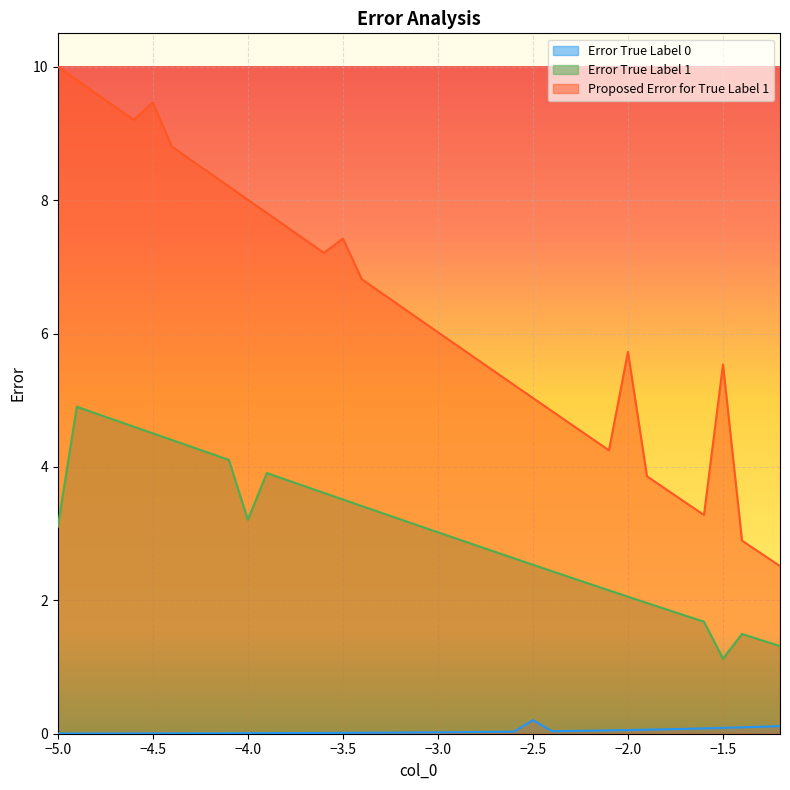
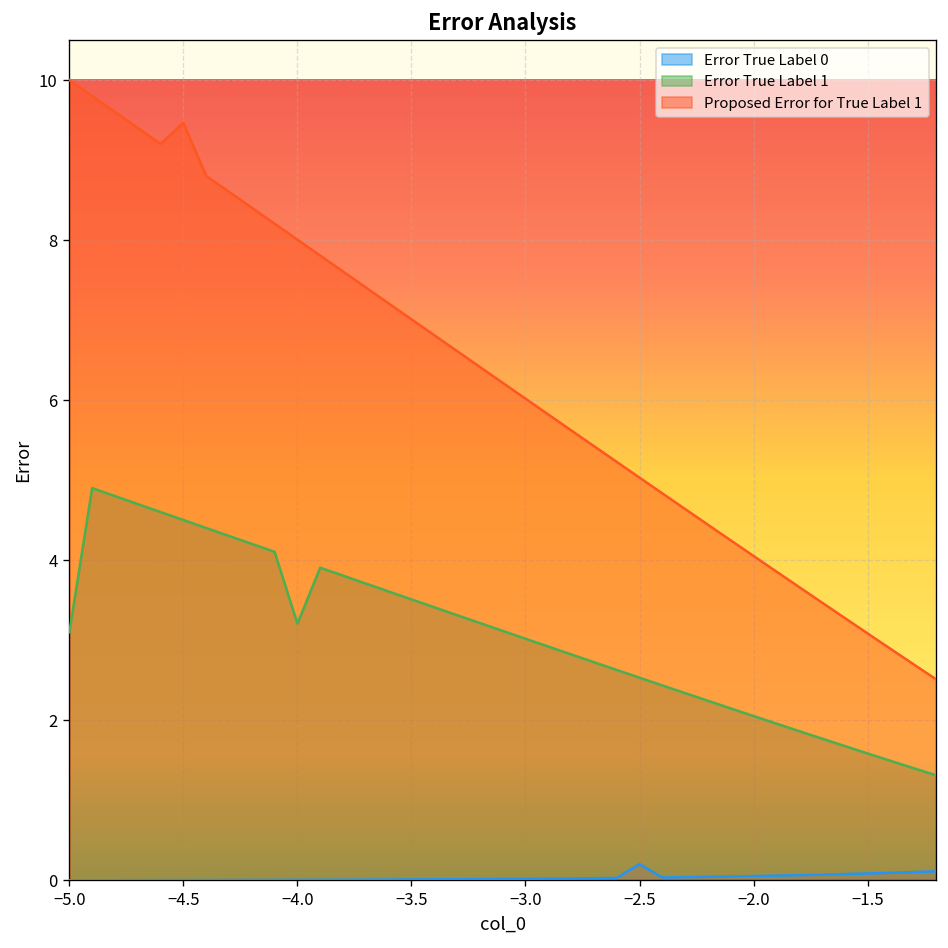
Proposed Error for True Label 1, −3.5: 7.4 -> 7.0
Proposed Error for True Label 1, −2.0: 5.7 -> 4.1
Error True Label 1, −1.5: 1.1 -> 1.6
Proposed Error for True Label 1, −1.5: 5.5 -> 3.1
